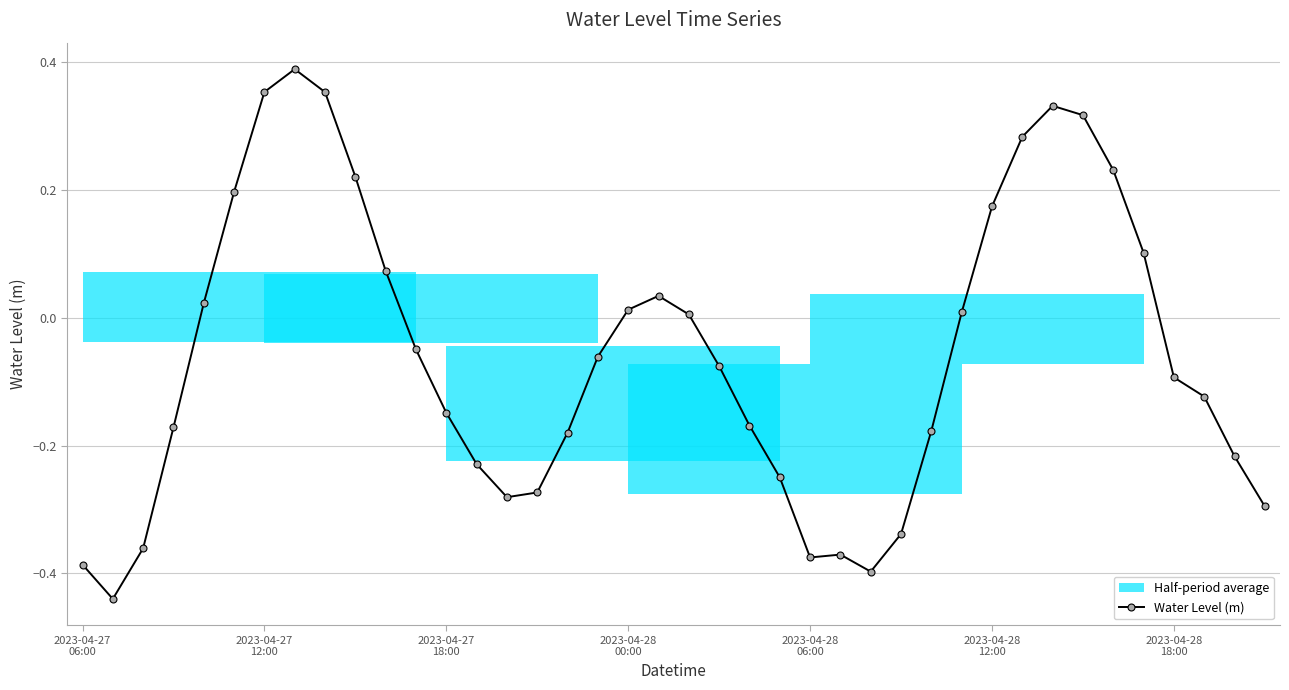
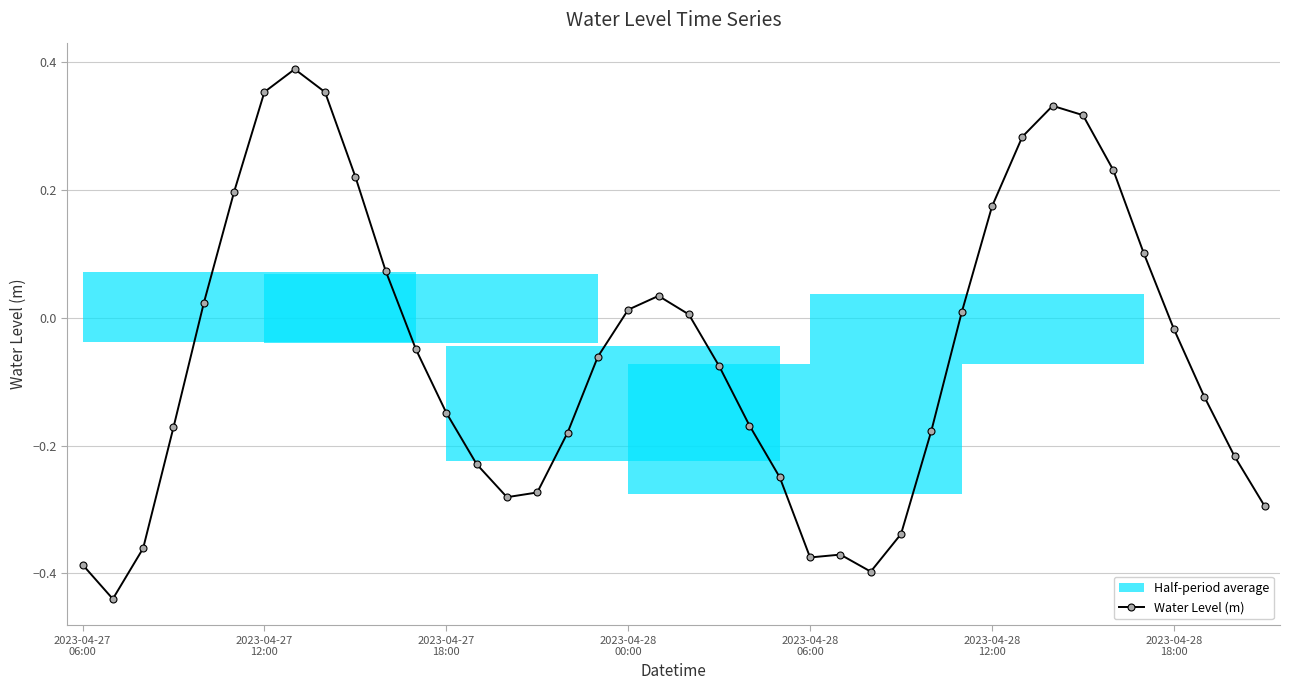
Water Level (m), 2023-04-28 18:00: -0.09 -> -0.02
